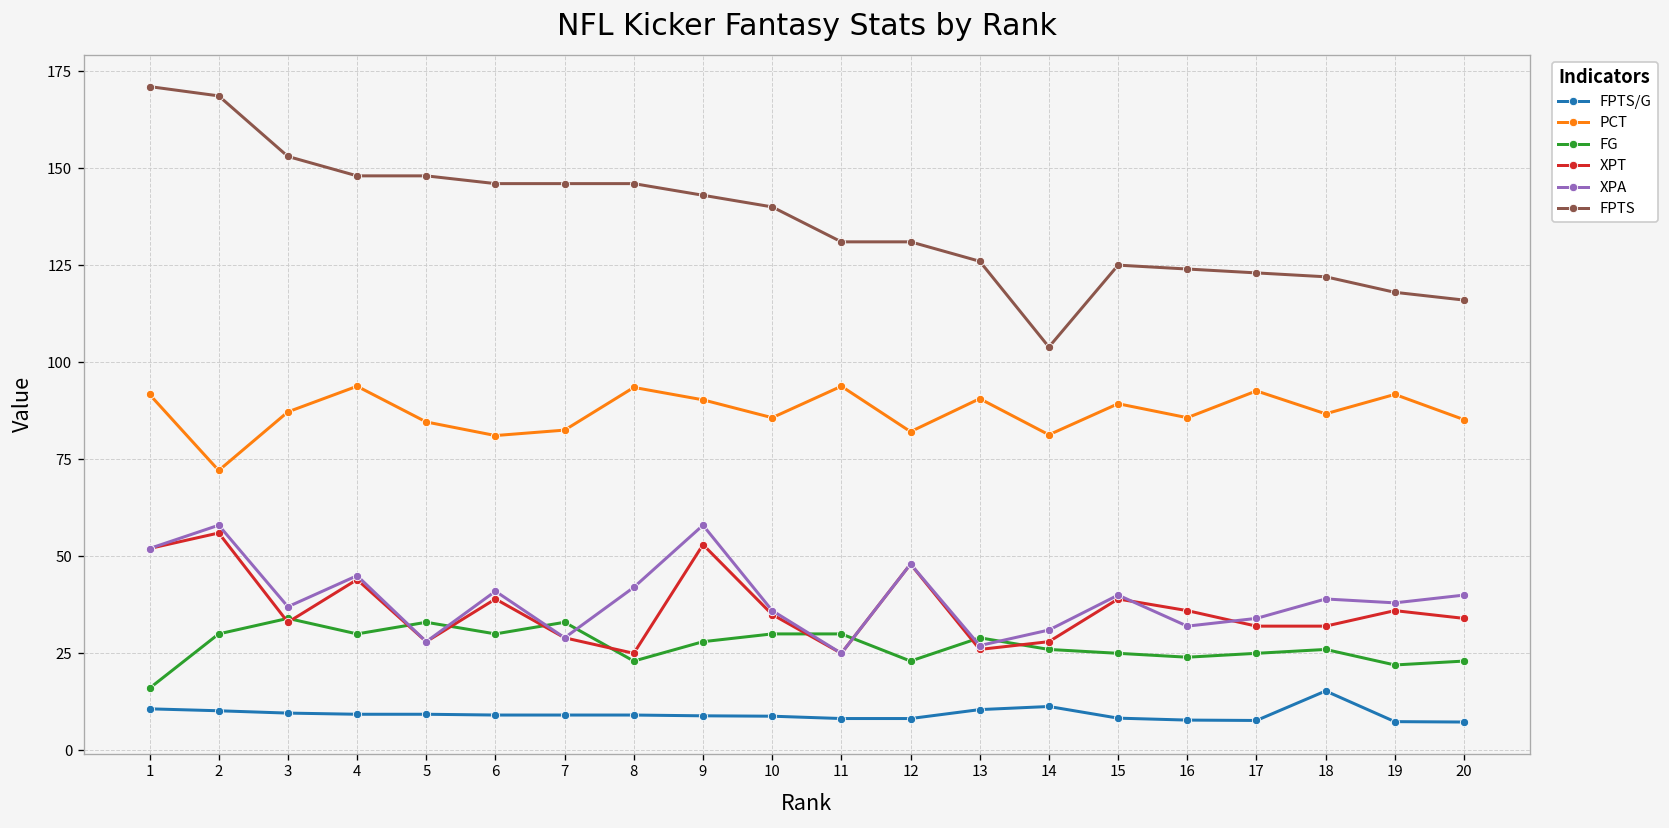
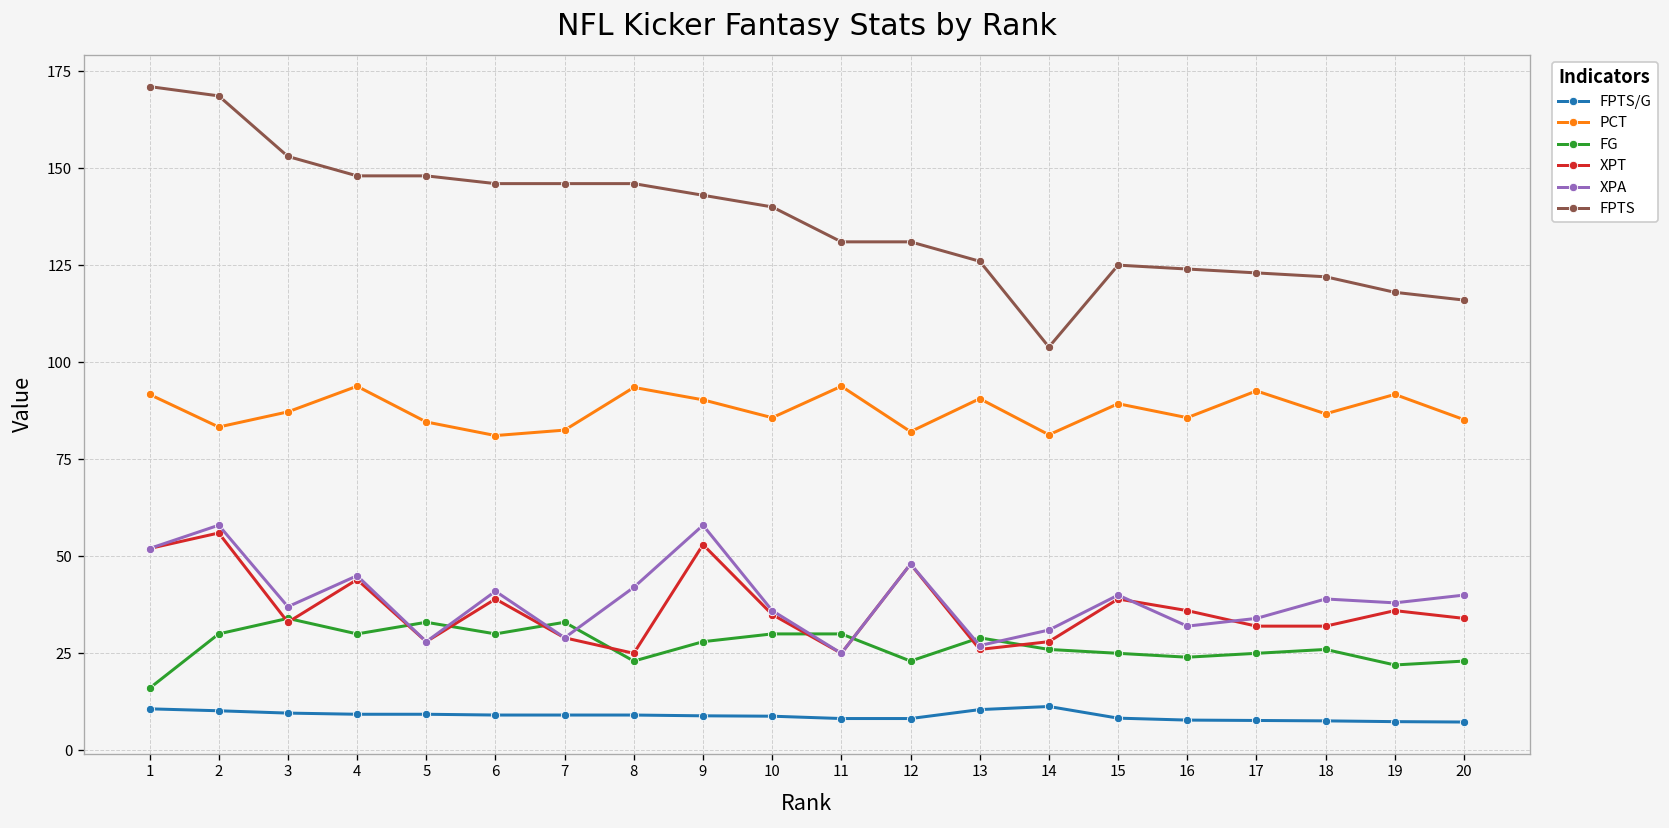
PCT, 2: 72 -> 83
FPTS/G, 18: 15 -> 8
